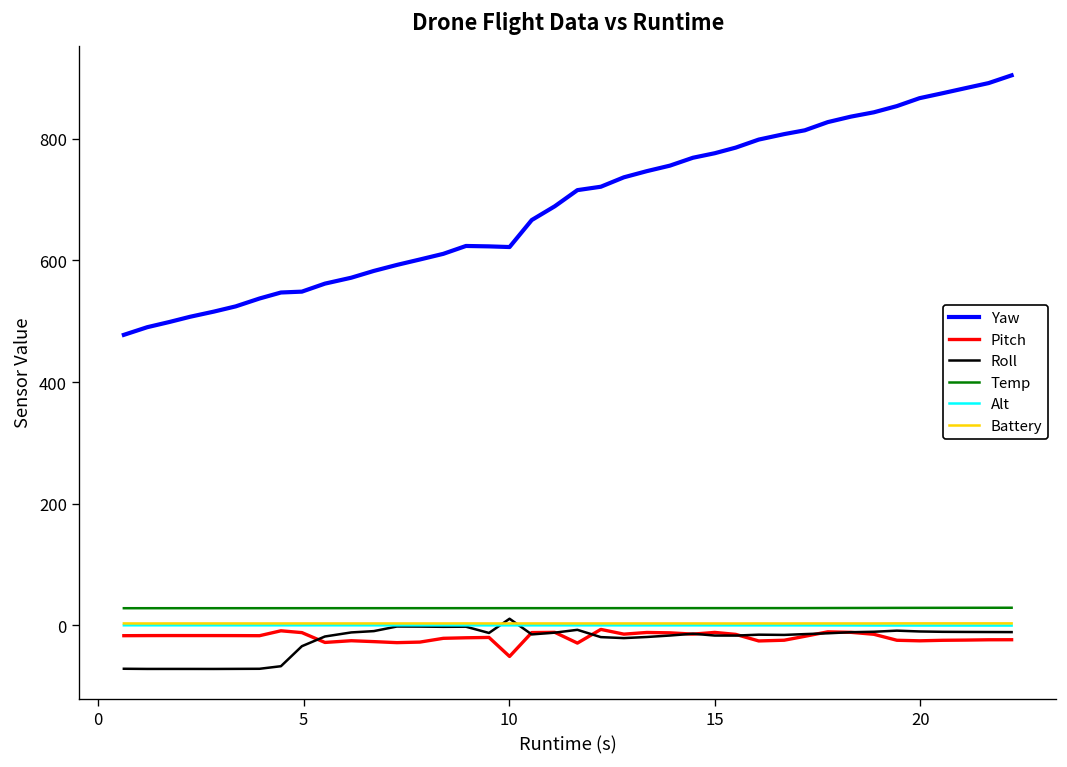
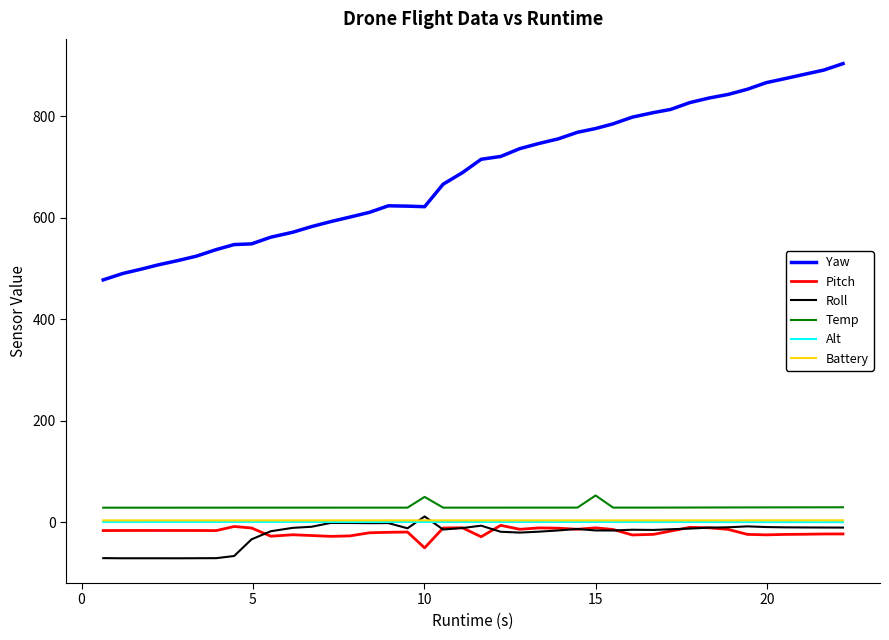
Temp, 10: 30 -> 50
Temp, 15: 30 -> 50
